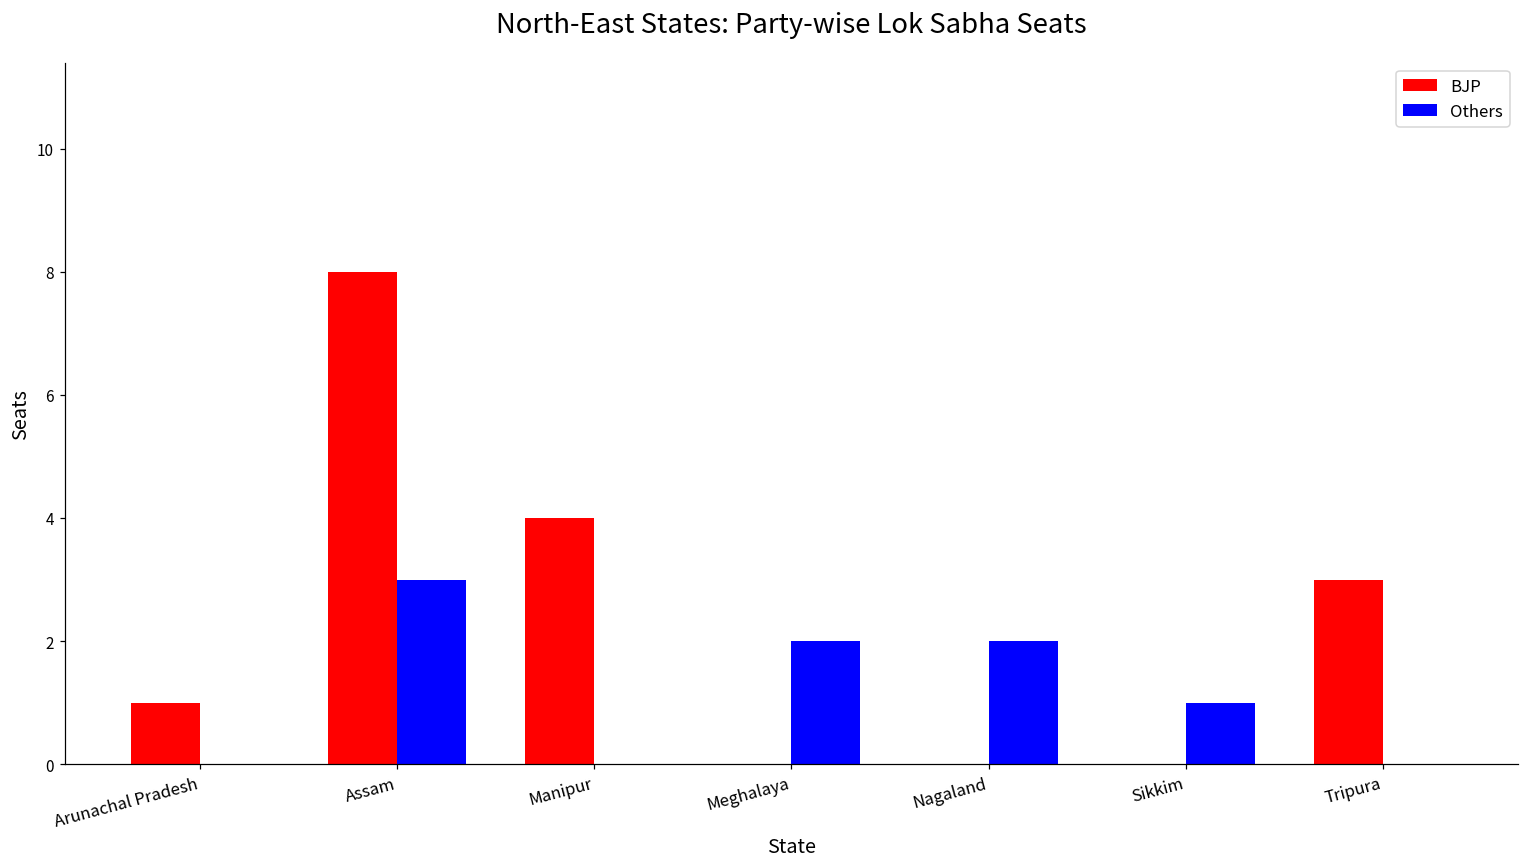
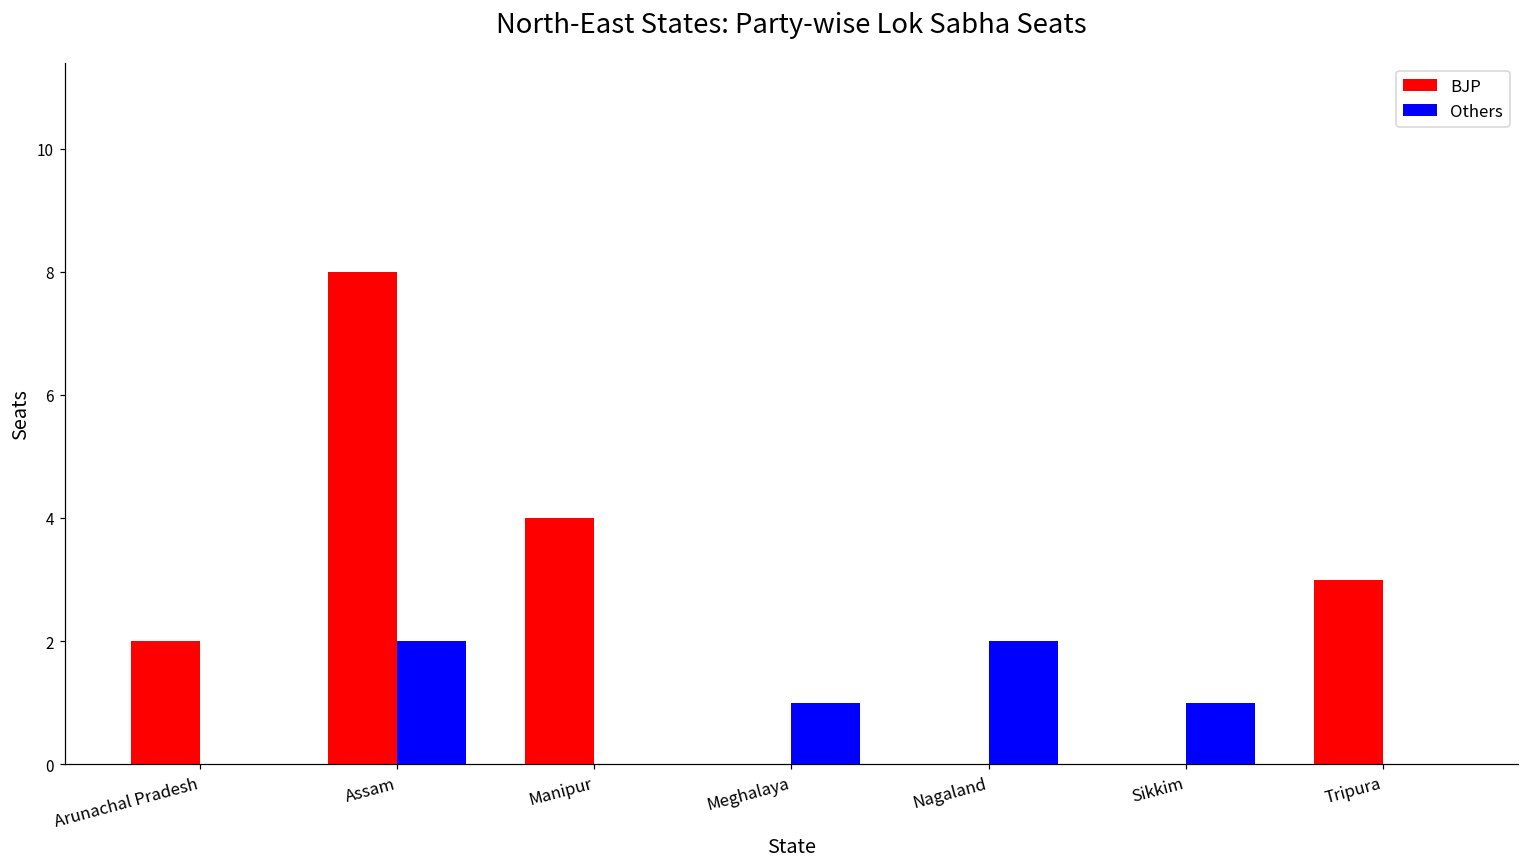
BJP, Arunachal Pradesh: 1 -> 2
Others, Assam: 3 -> 2
Others, Meghalaya: 2 -> 1
